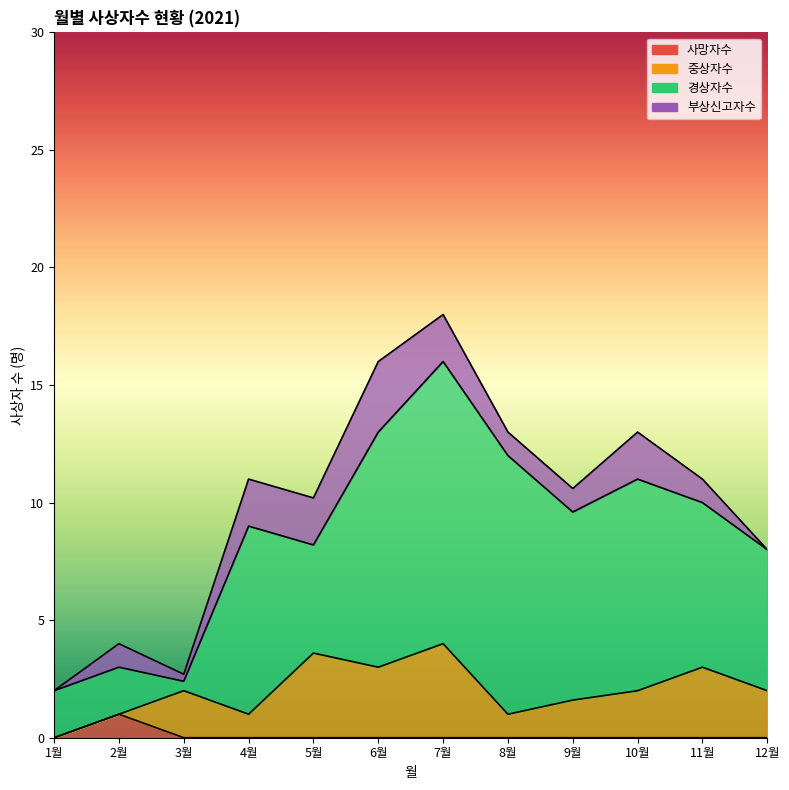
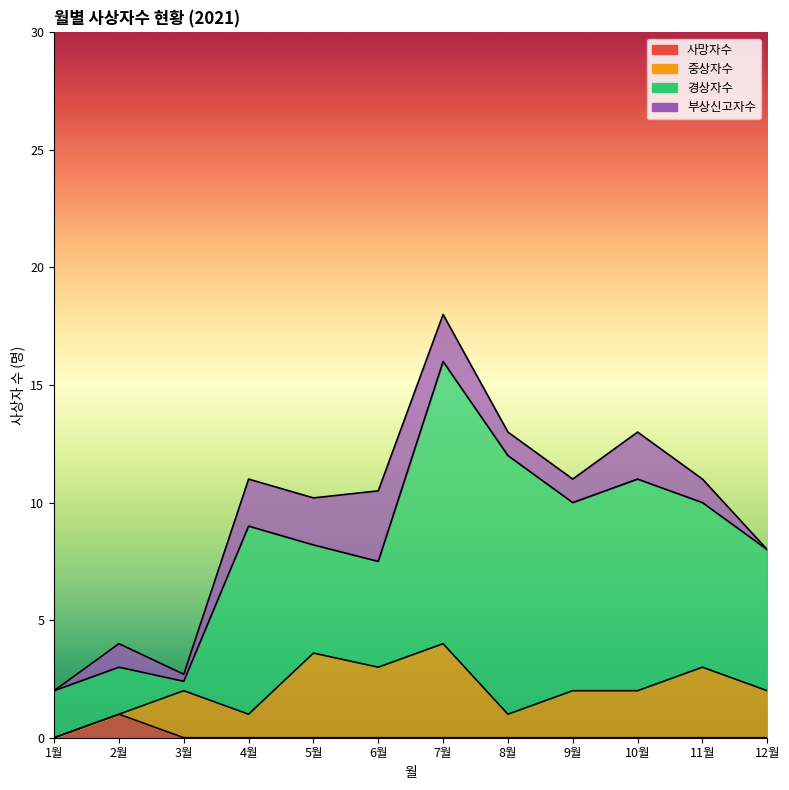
경상자수, 6월: 10.0 -> 4.5
중상자수, 9월: 1.6 -> 2.0
